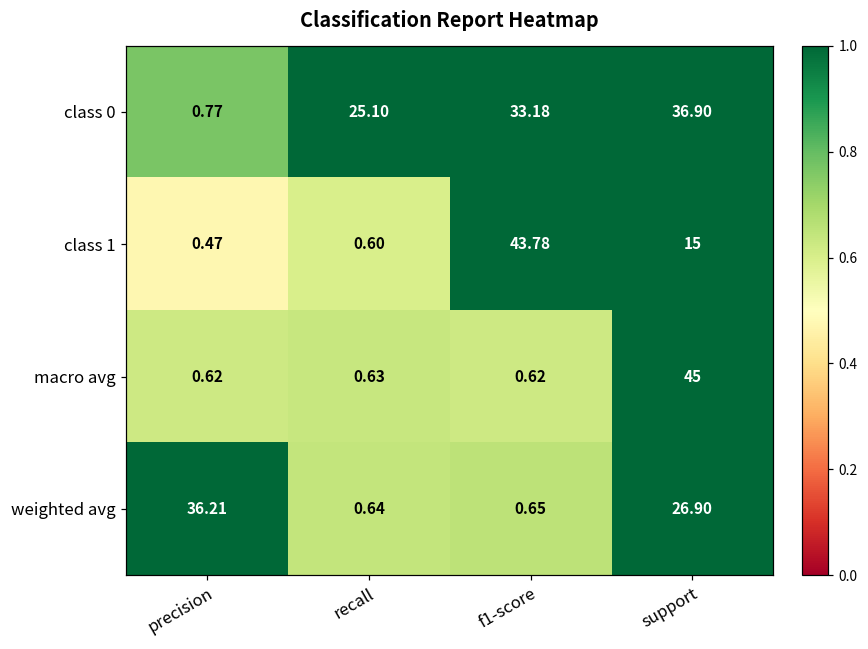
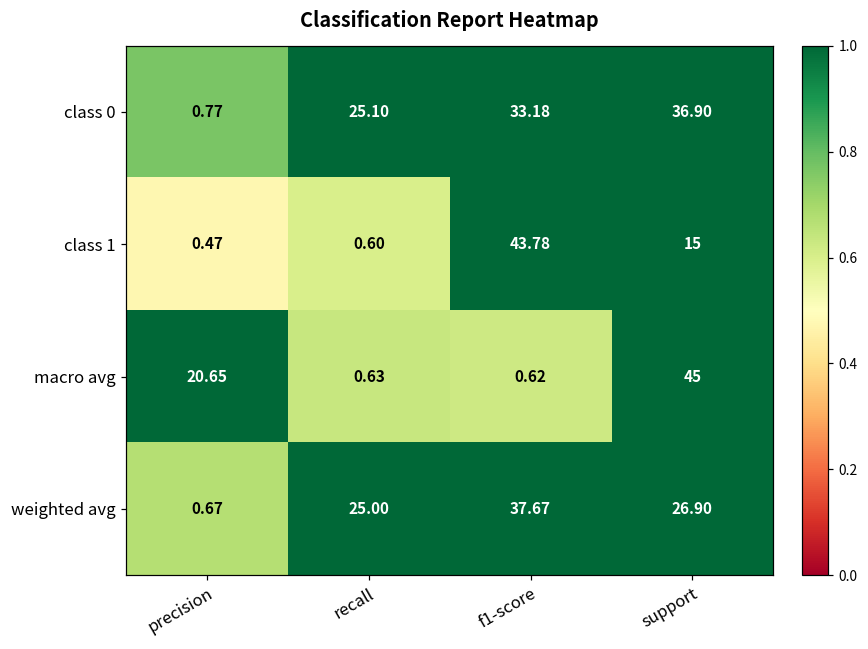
macro avg, precision: 0.62 -> 20.65
weighted avg, precision: 36.21 -> 0.67
weighted avg, recall: 0.64 -> 25.00
weighted avg, f1-score: 0.65 -> 37.67
